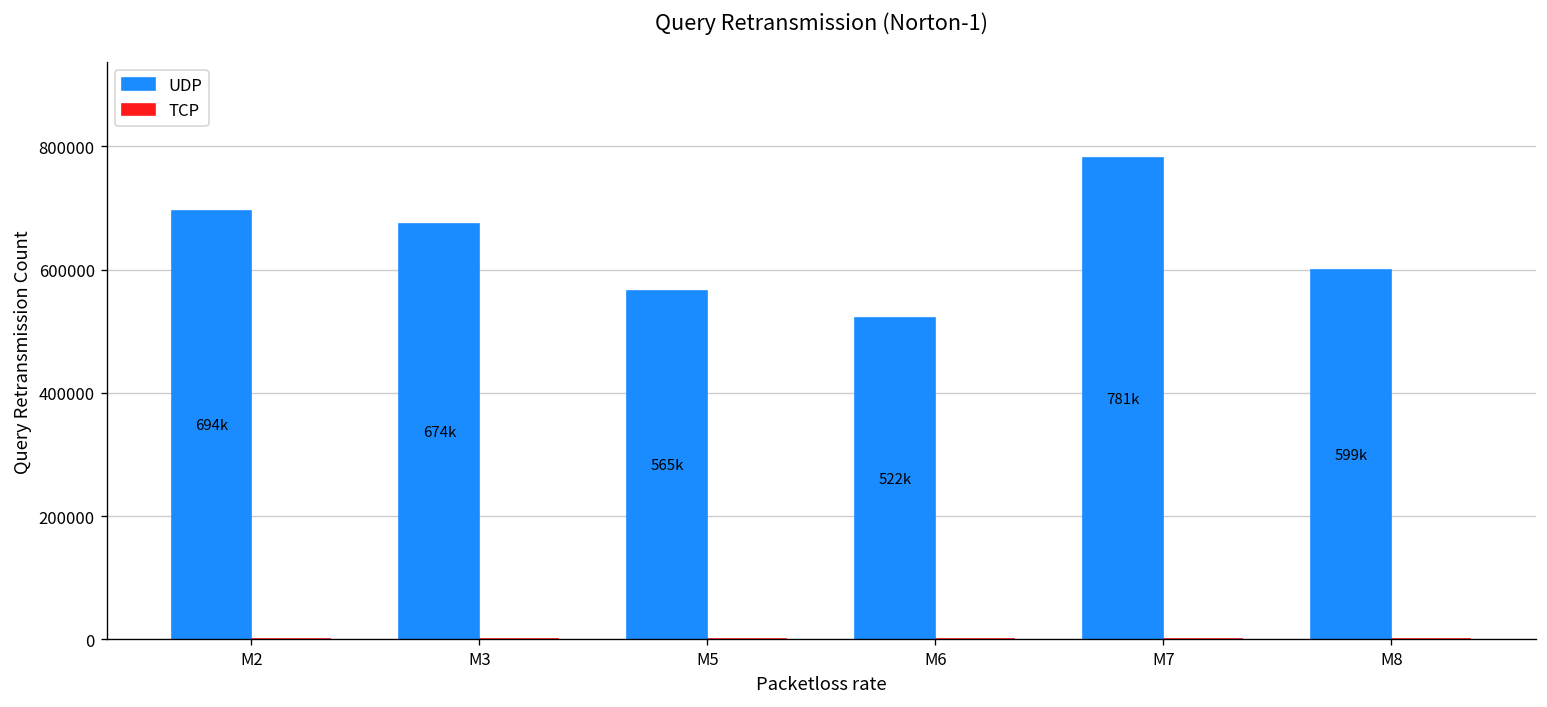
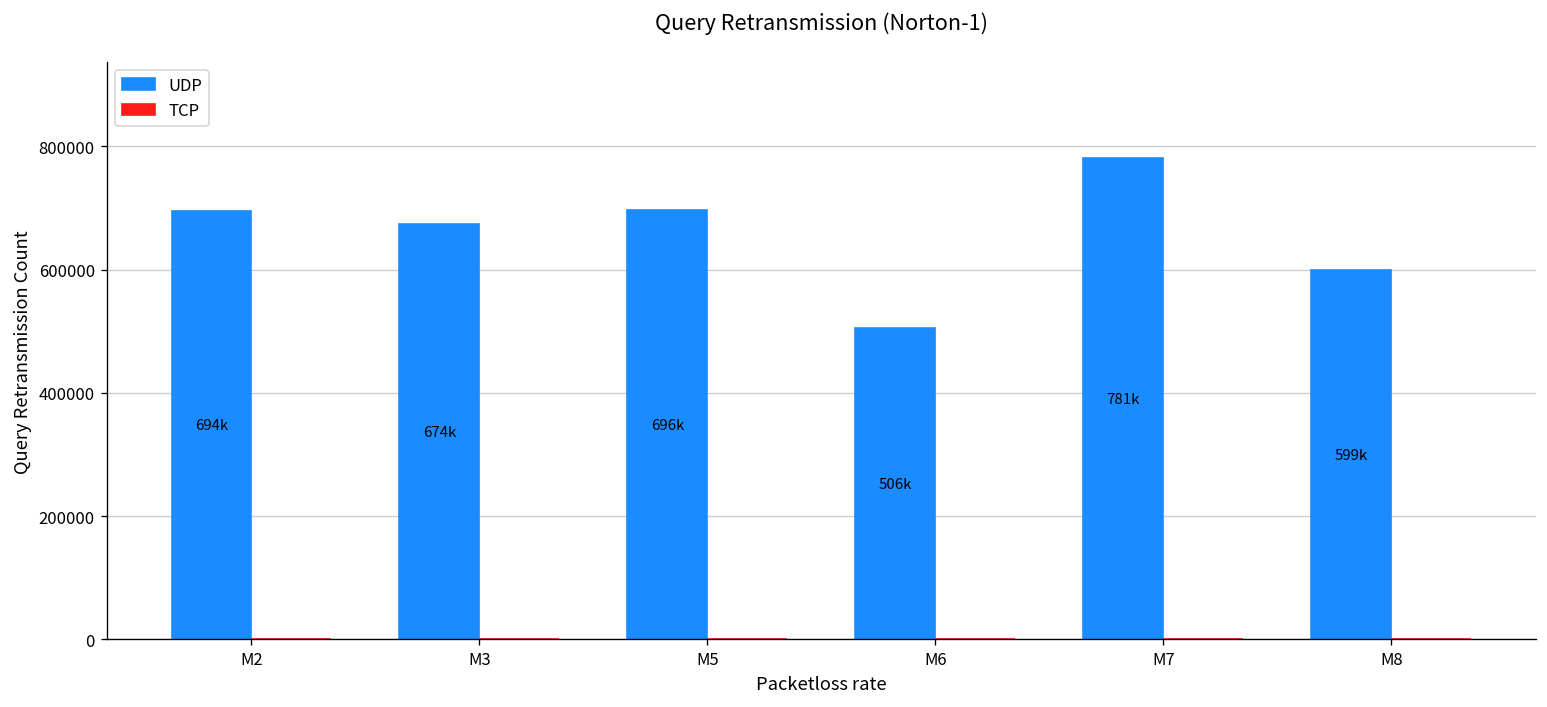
UDP, M5: 565k -> 696k
UDP, M6: 522k -> 506k
